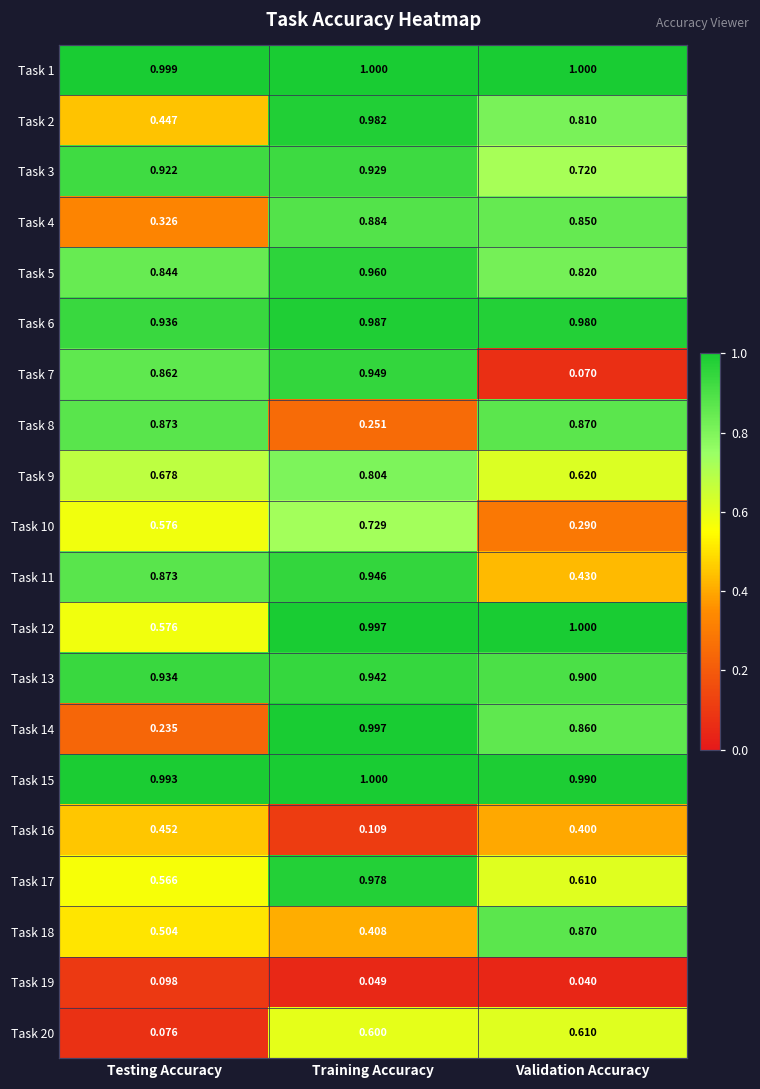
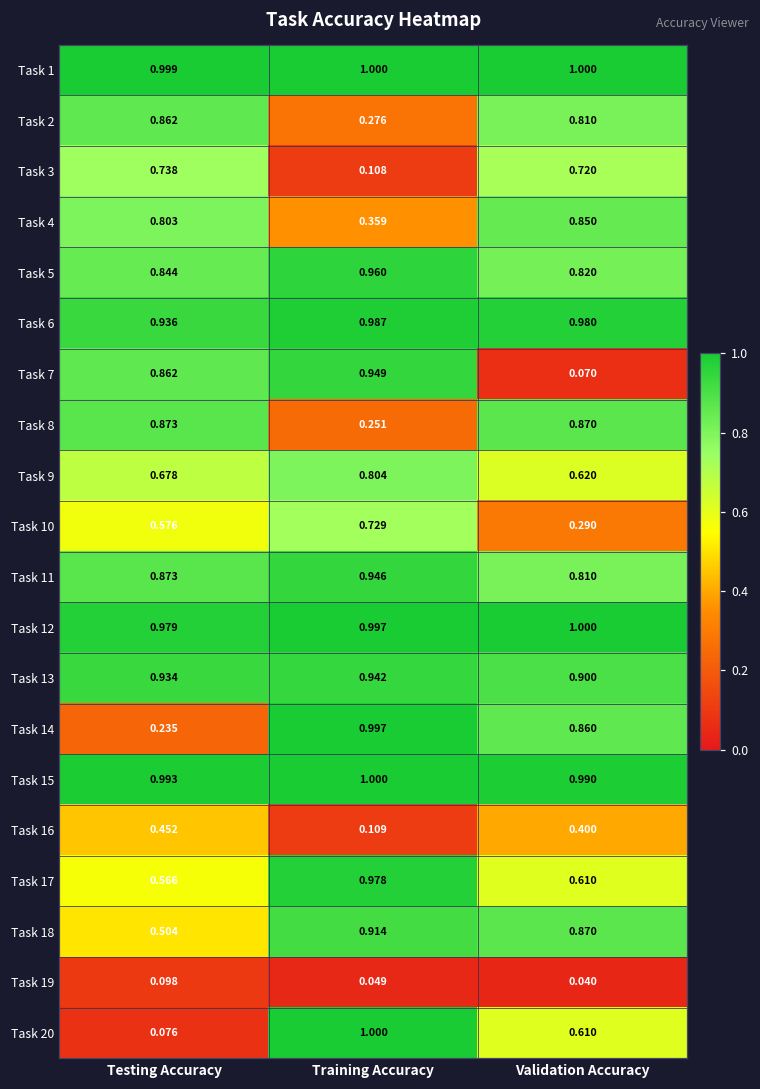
Task 2, Testing Accuracy: 0.447 -> 0.862
Task 2, Training Accuracy: 0.982 -> 0.276
Task 3, Testing Accuracy: 0.922 -> 0.738
Task 3, Training Accuracy: 0.929 -> 0.108
Task 4, Testing Accuracy: 0.326 -> 0.803
Task 4, Training Accuracy: 0.884 -> 0.359
Task 11, Validation Accuracy: 0.430 -> 0.810
Task 12, Testing Accuracy: 0.576 -> 0.979
Task 18, Training Accuracy: 0.408 -> 0.914
Task 20, Training Accuracy: 0.600 -> 1.000
